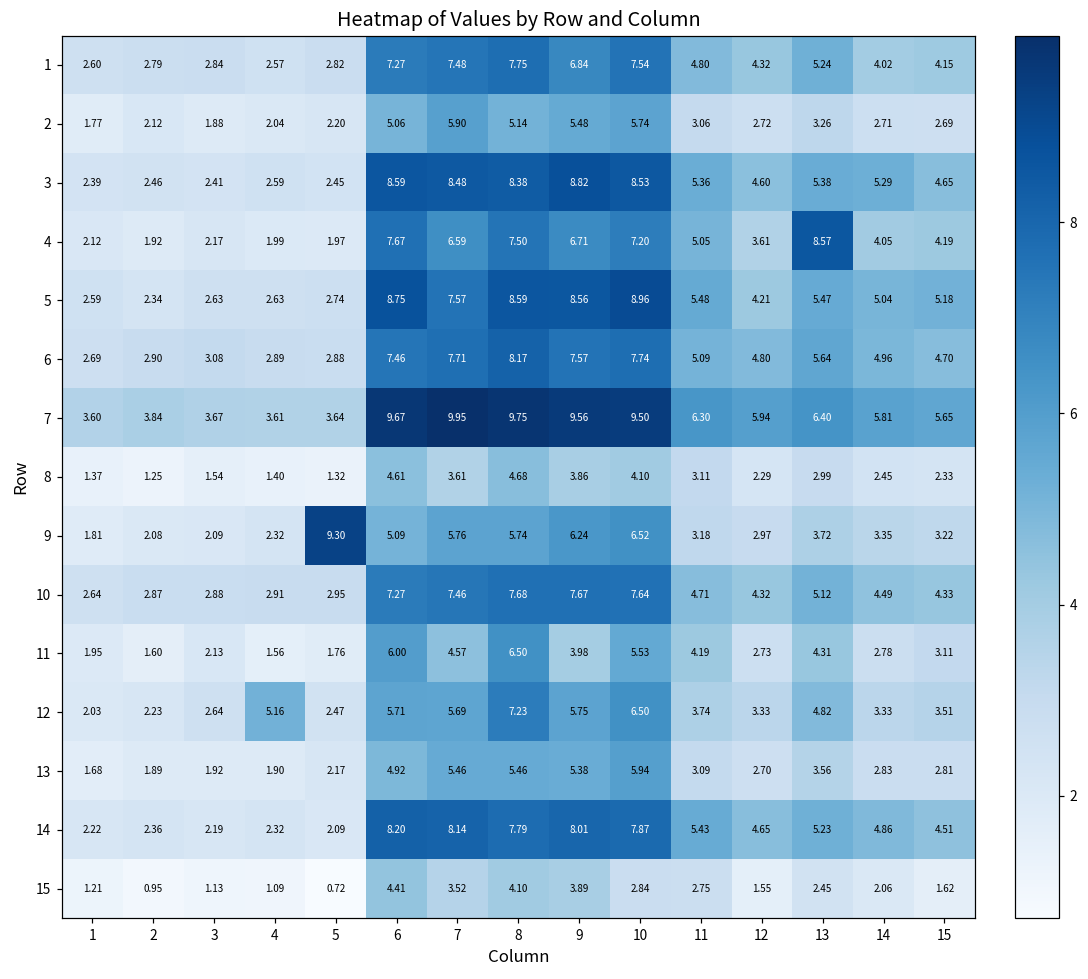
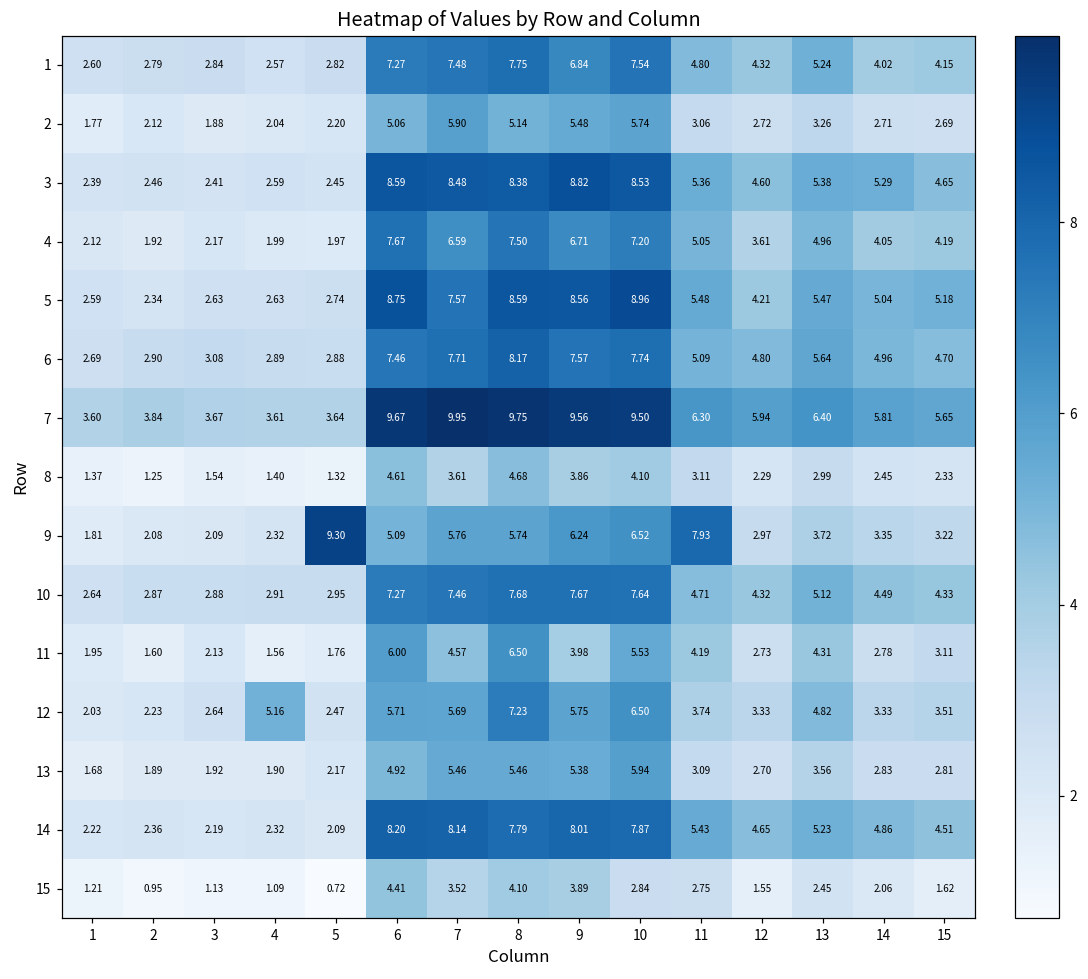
4, 13: 8.57 -> 4.96
9, 11: 3.18 -> 7.93
